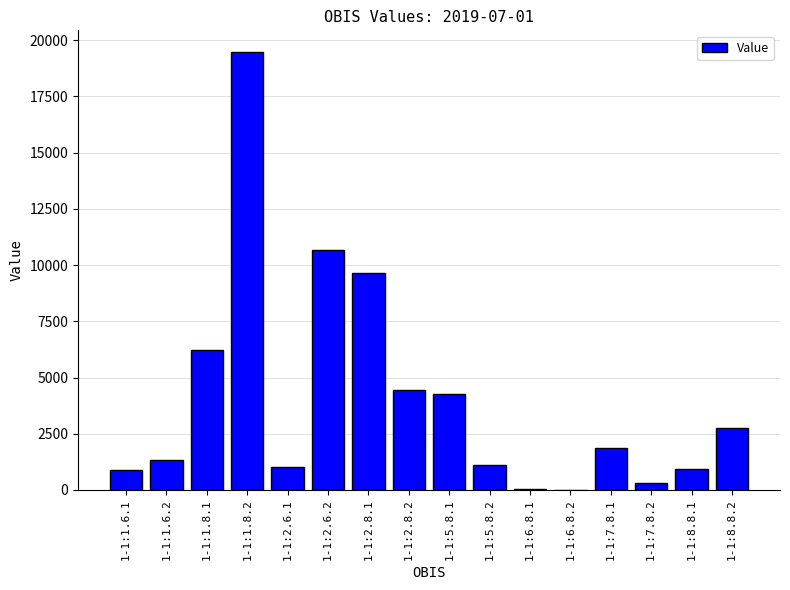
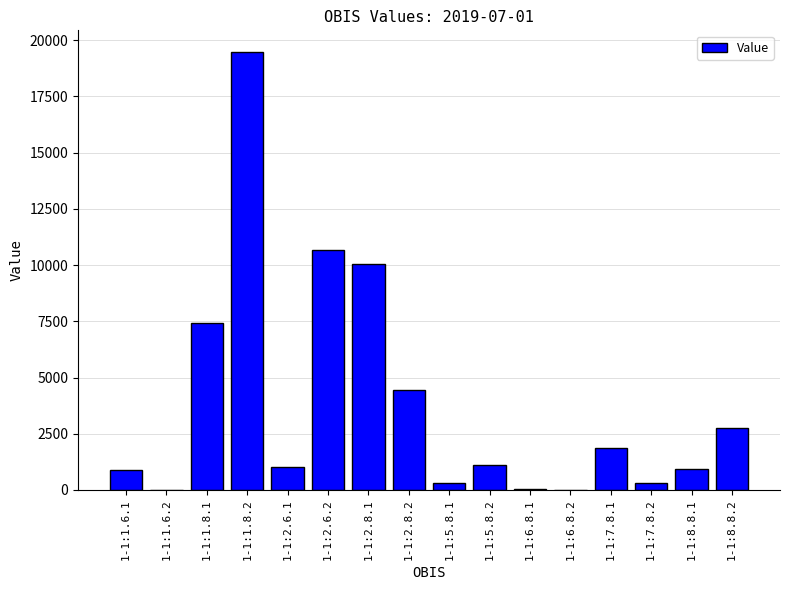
1-1:1.6.2: 1300 -> 0
1-1:1.8.1: 6200 -> 7400
1-1:2.8.1: 9700 -> 10100
1-1:5.8.1: 4300 -> 300
